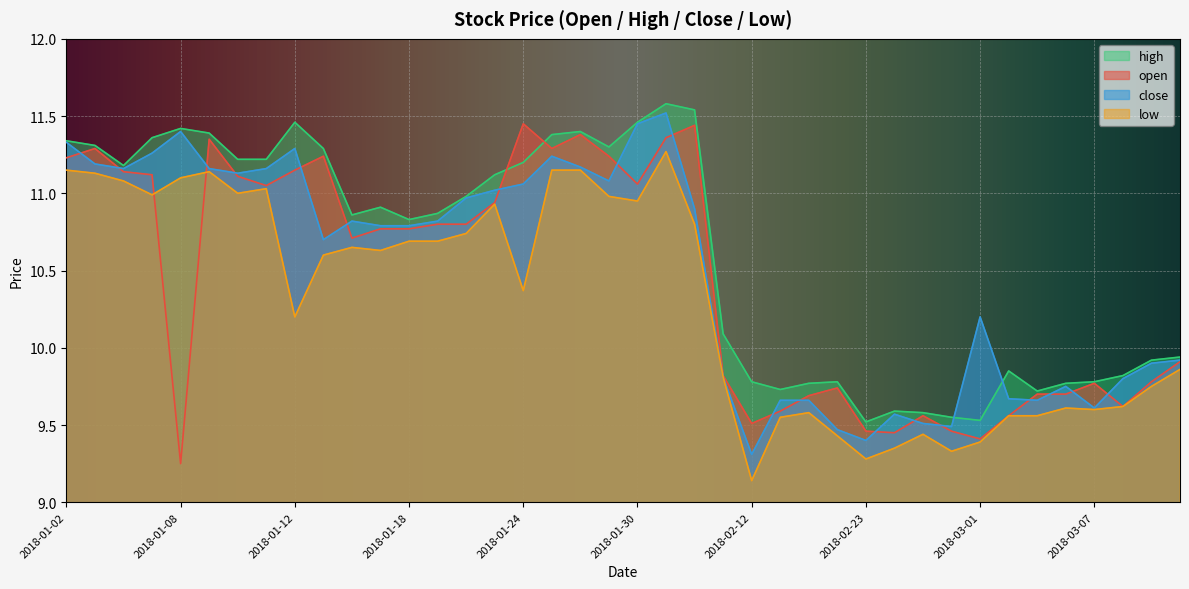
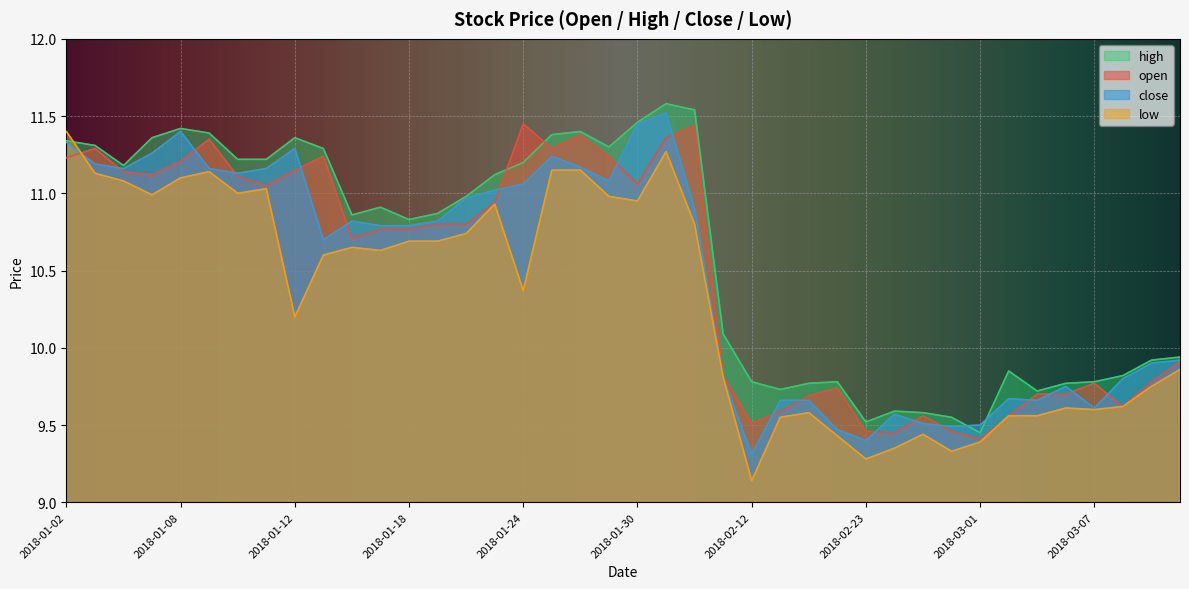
low, 2018-01-02: 11.15 -> 11.40
open, 2018-01-08: 9.25 -> 11.21
high, 2018-01-12: 11.46 -> 11.36
high, 2018-03-01: 9.53 -> 9.45
close, 2018-03-01: 10.2 -> 9.5
